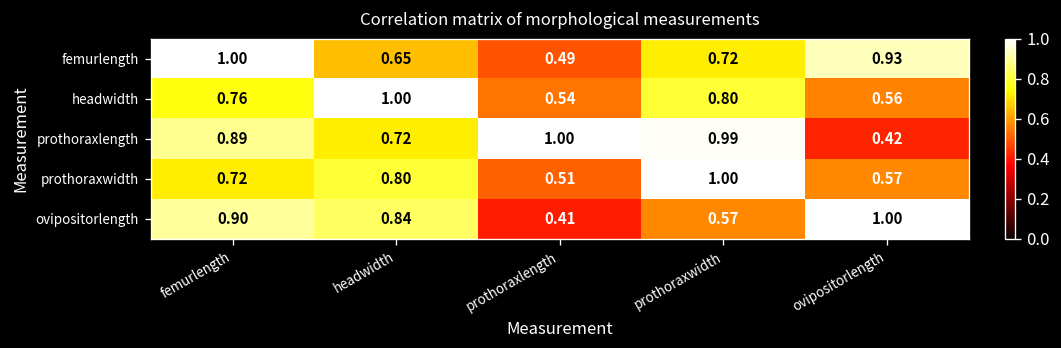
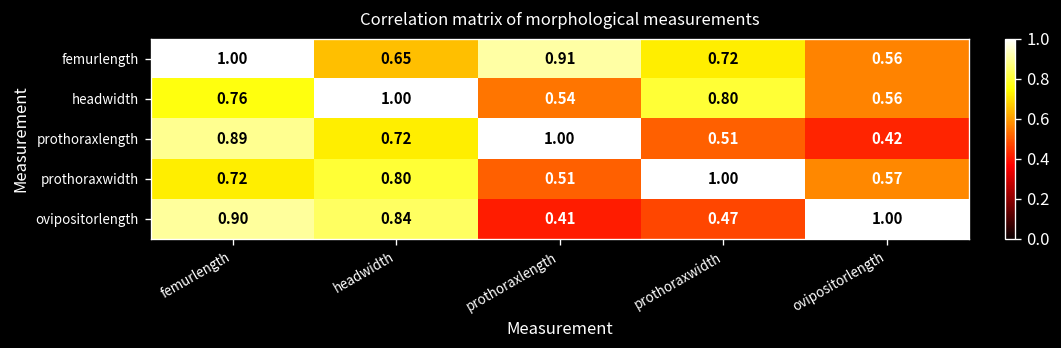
femurlength, prothoraxlength: 0.49 -> 0.91
femurlength, ovipositorlength: 0.93 -> 0.56
prothoraxlength, prothoraxwidth: 0.99 -> 0.51
ovipositorlength, prothoraxwidth: 0.57 -> 0.47
